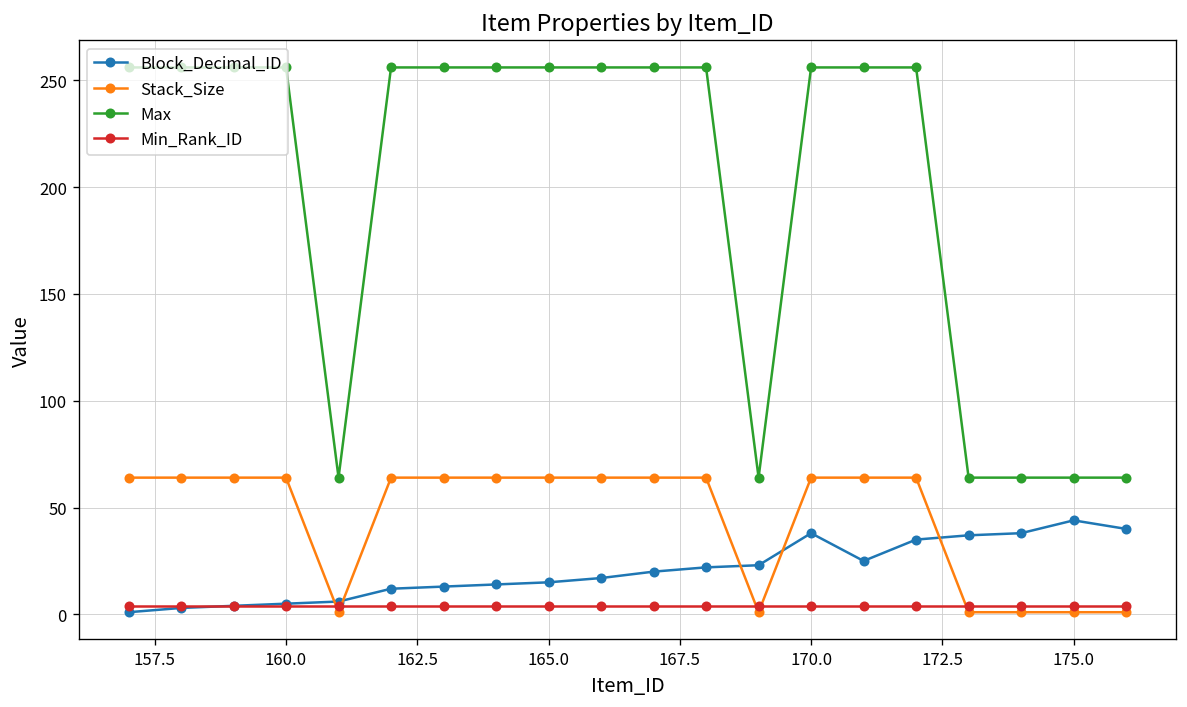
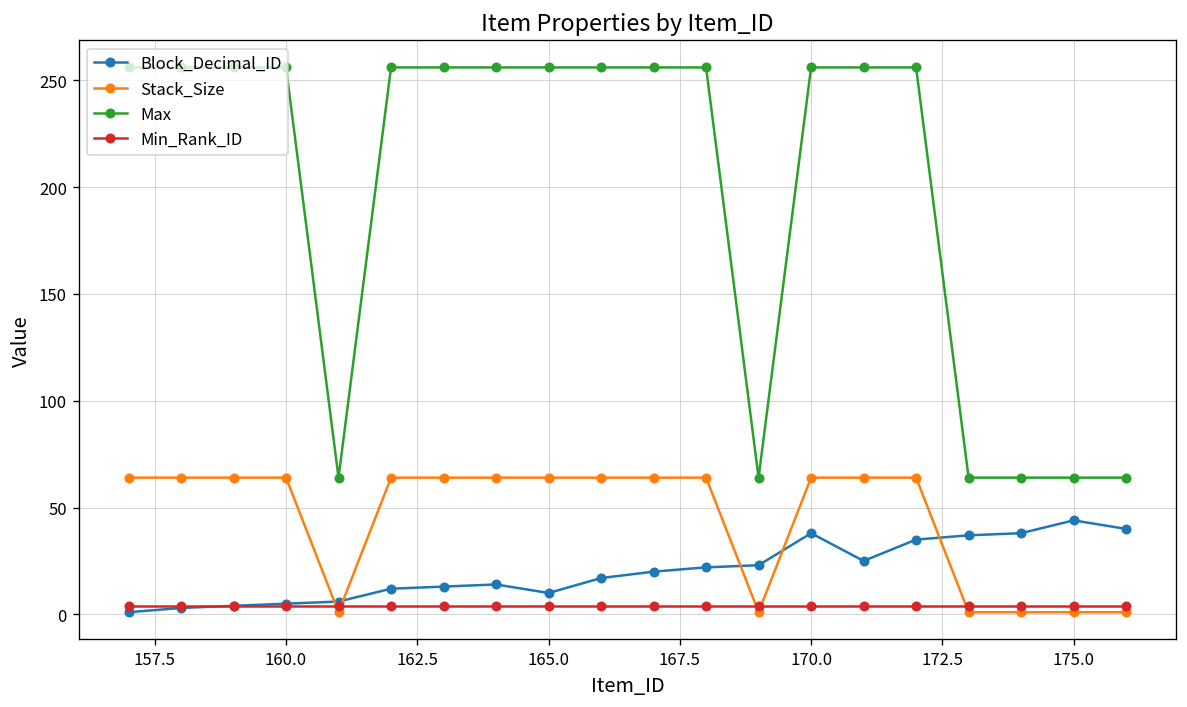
Block_Decimal_ID, 165.0: 15 -> 10
